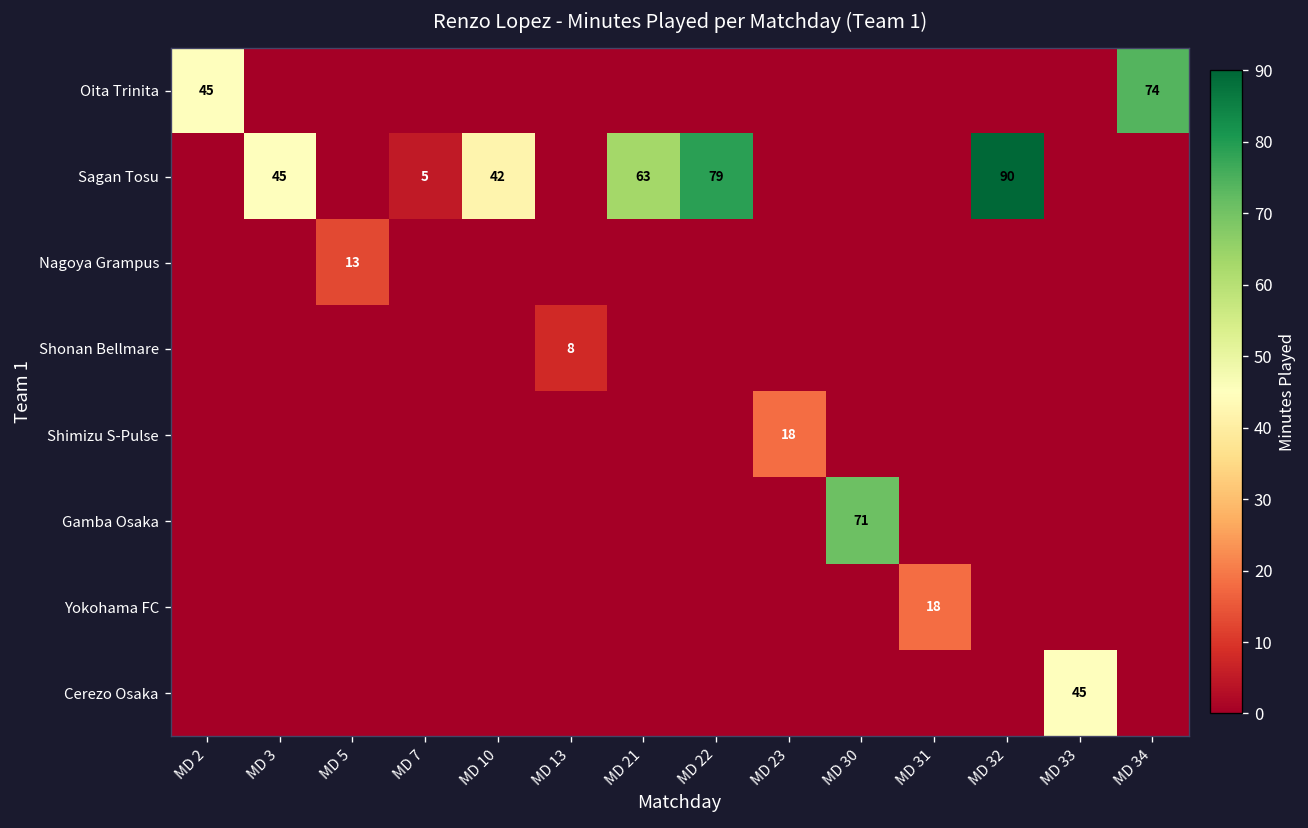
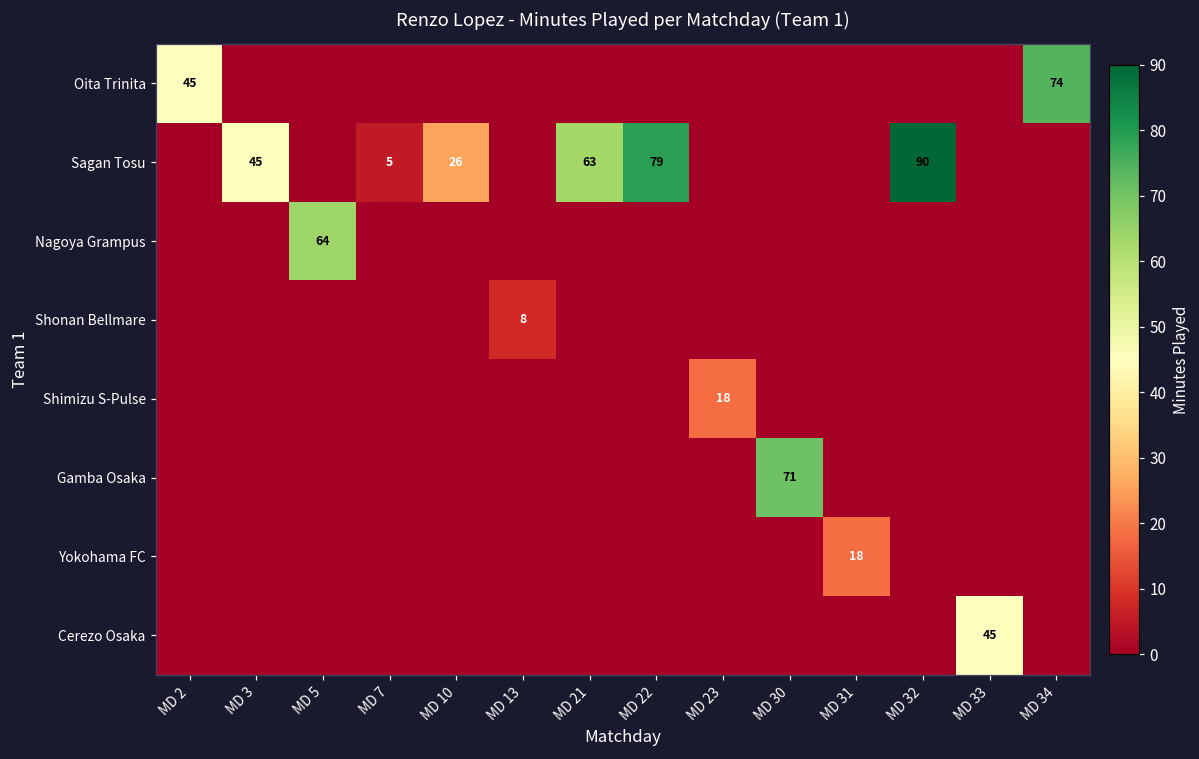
Sagan Tosu, MD 10: 42 -> 26
Nagoya Grampus, MD 5: 13 -> 64
